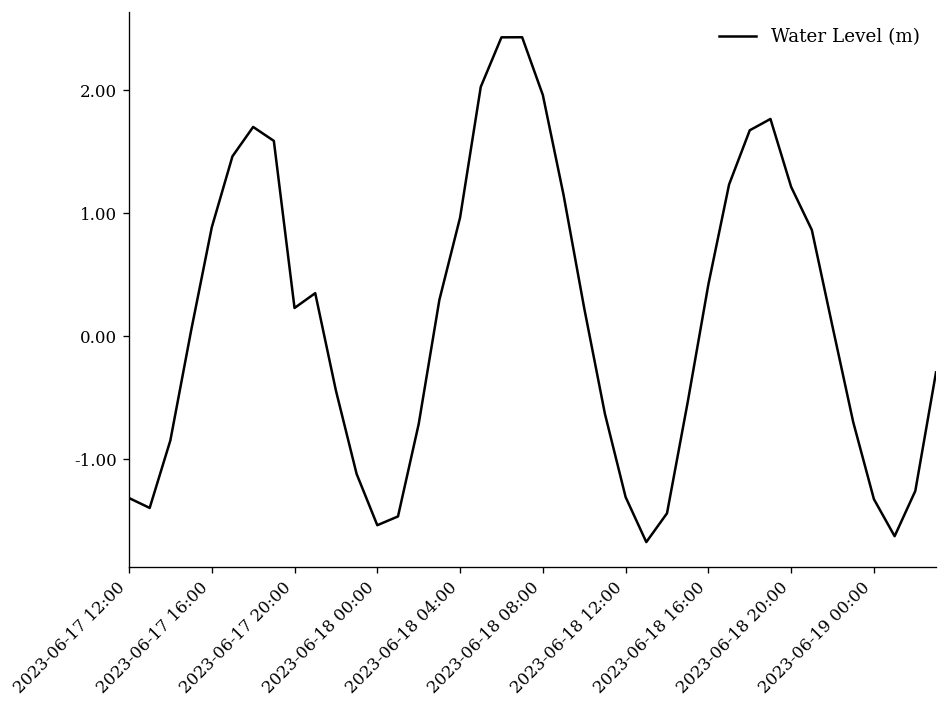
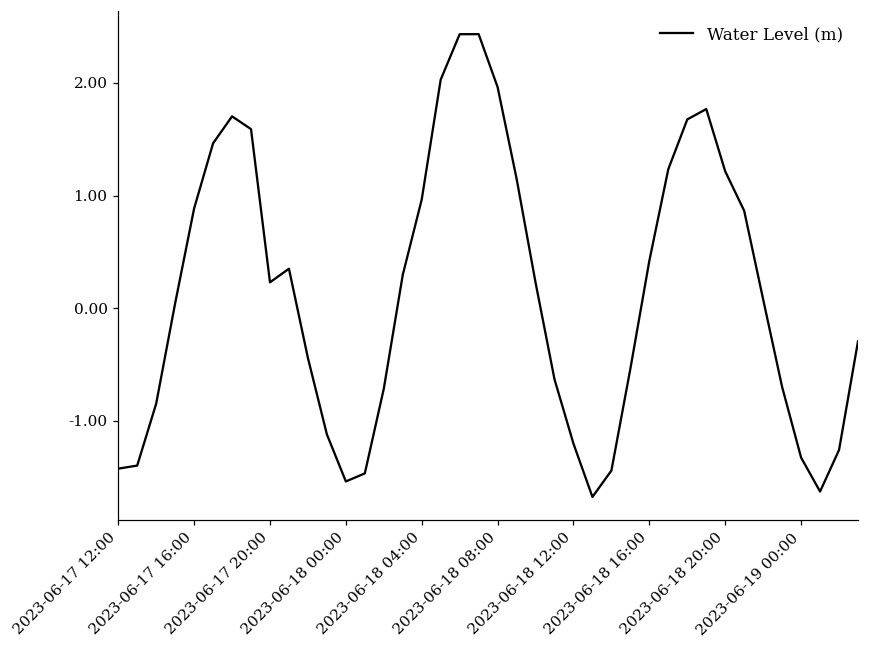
2023-06-17 12:00: -1.32 -> -1.42
2023-06-18 12:00: -1.31 -> -1.20
